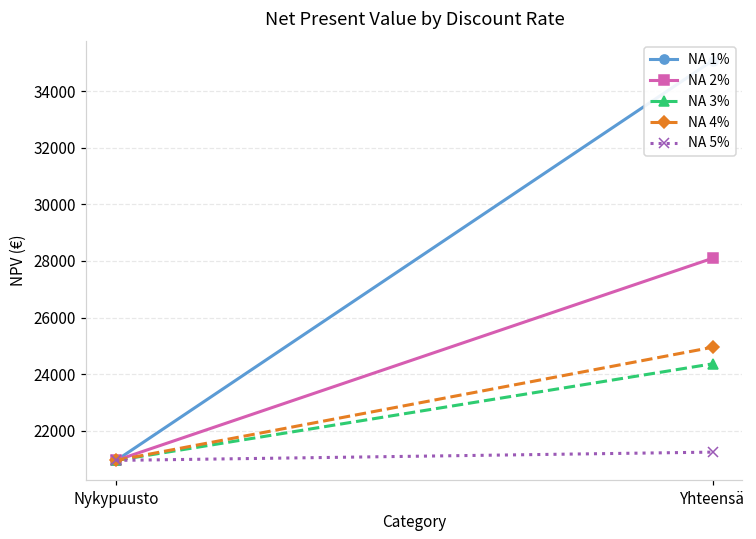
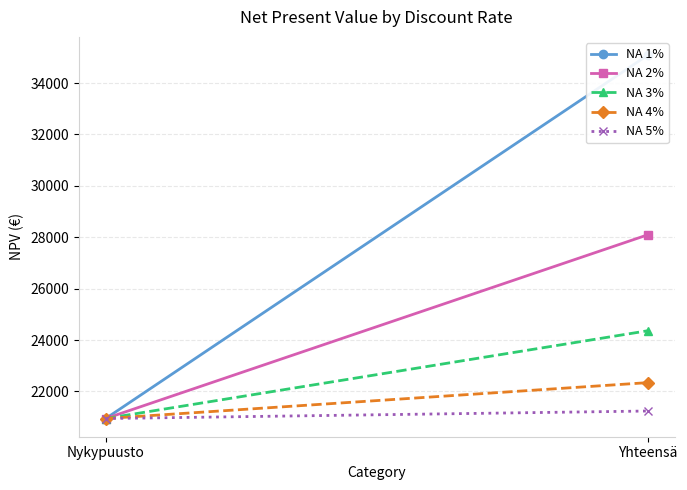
NA 4%, Yhteensä: 24900 -> 22300
